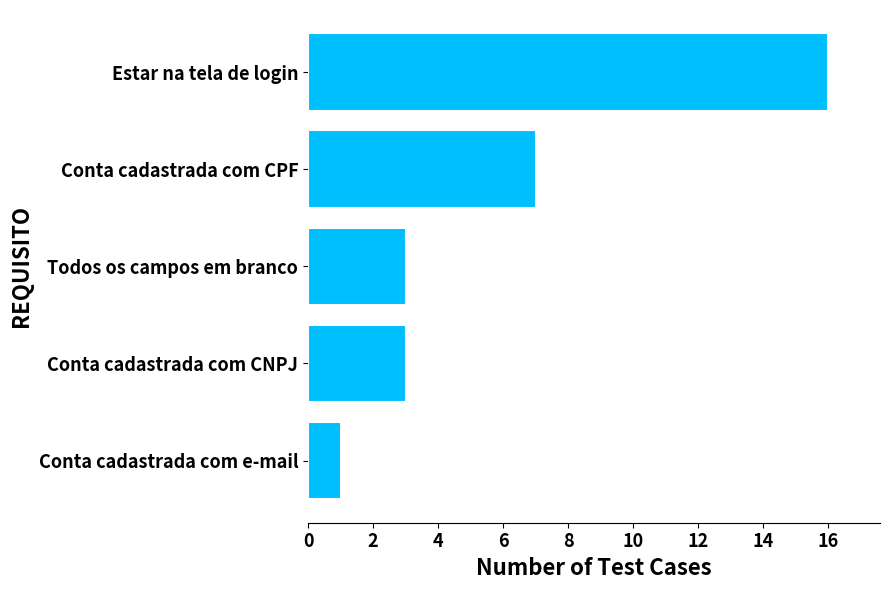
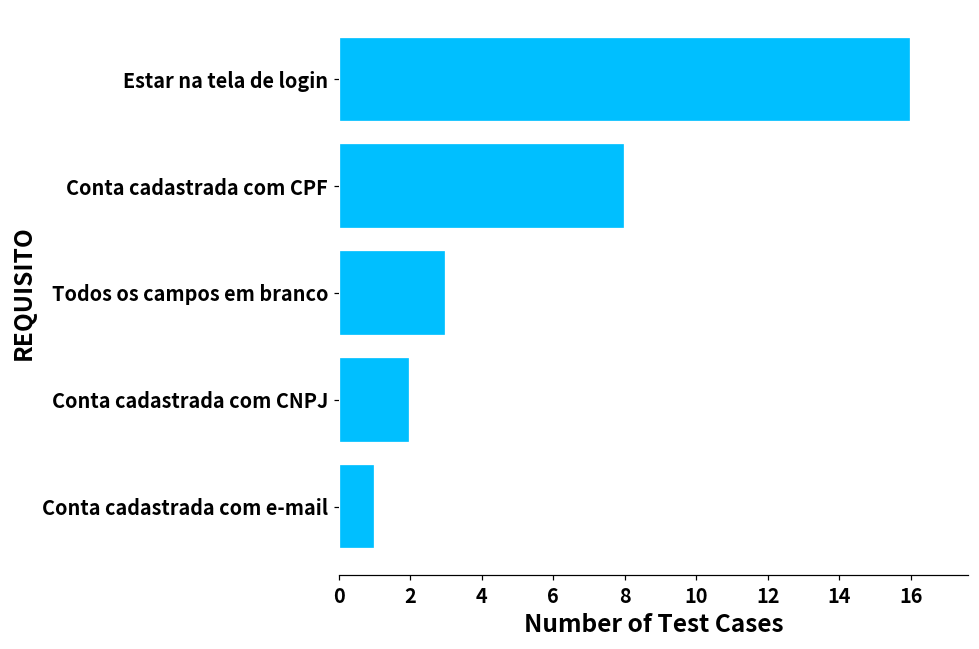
Conta cadastrada com CPF: 7 -> 8
Conta cadastrada com CNPJ: 3 -> 2
